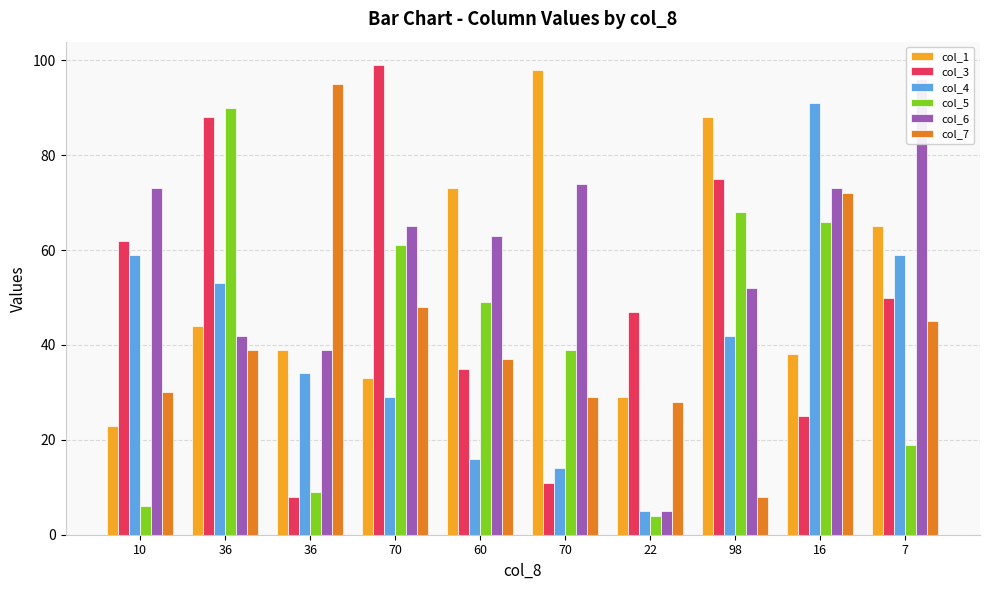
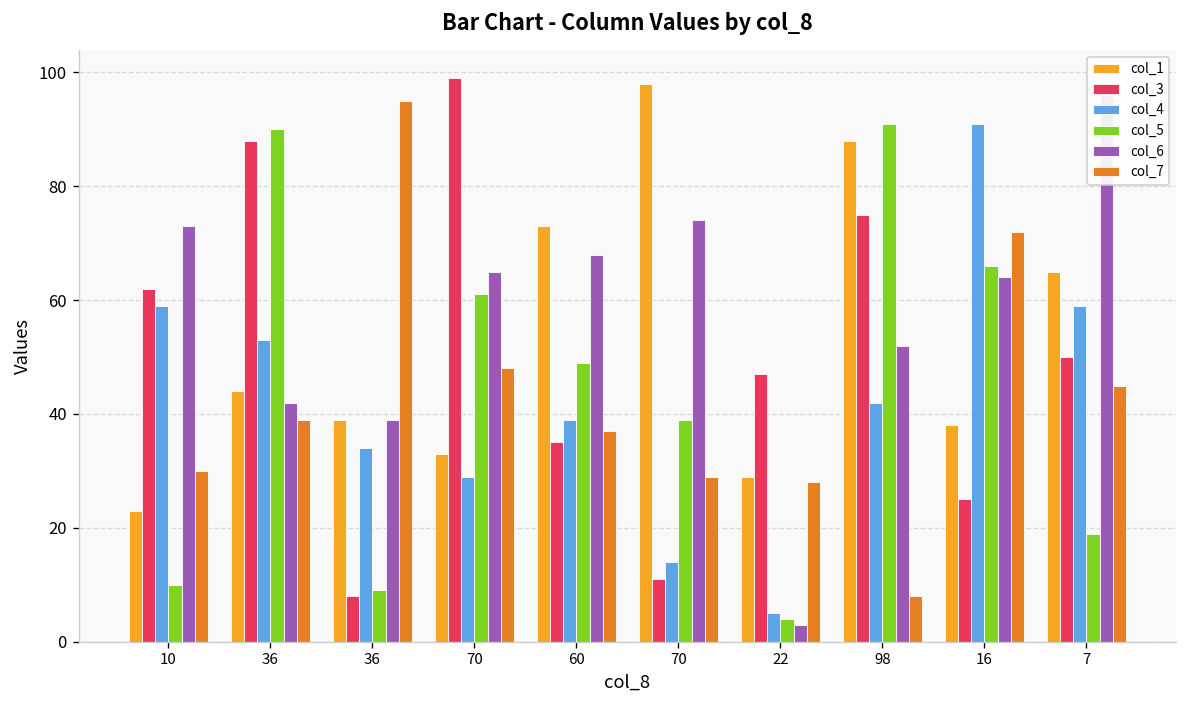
col_5, 10: 6 -> 10
col_4, 60: 16 -> 39
col_6, 60: 63 -> 68
col_6, 22: 5 -> 3
col_5, 98: 68 -> 91
col_6, 16: 73 -> 64
